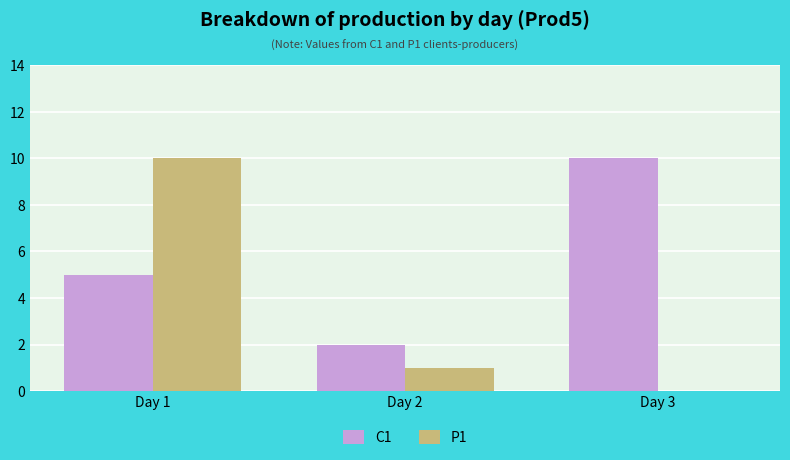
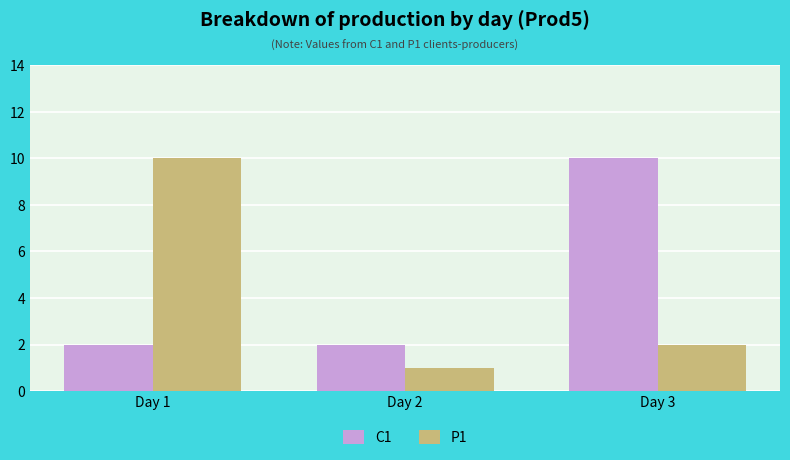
C1, Day 1: 5 -> 2
P1, Day 3: 0 -> 2
